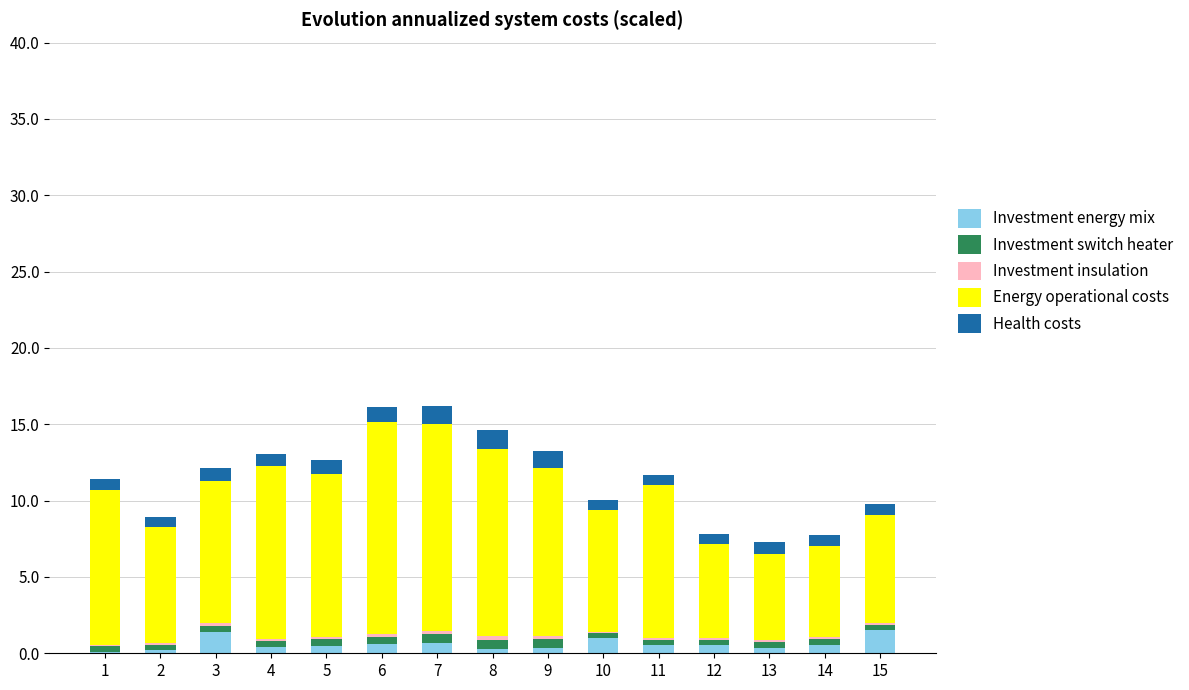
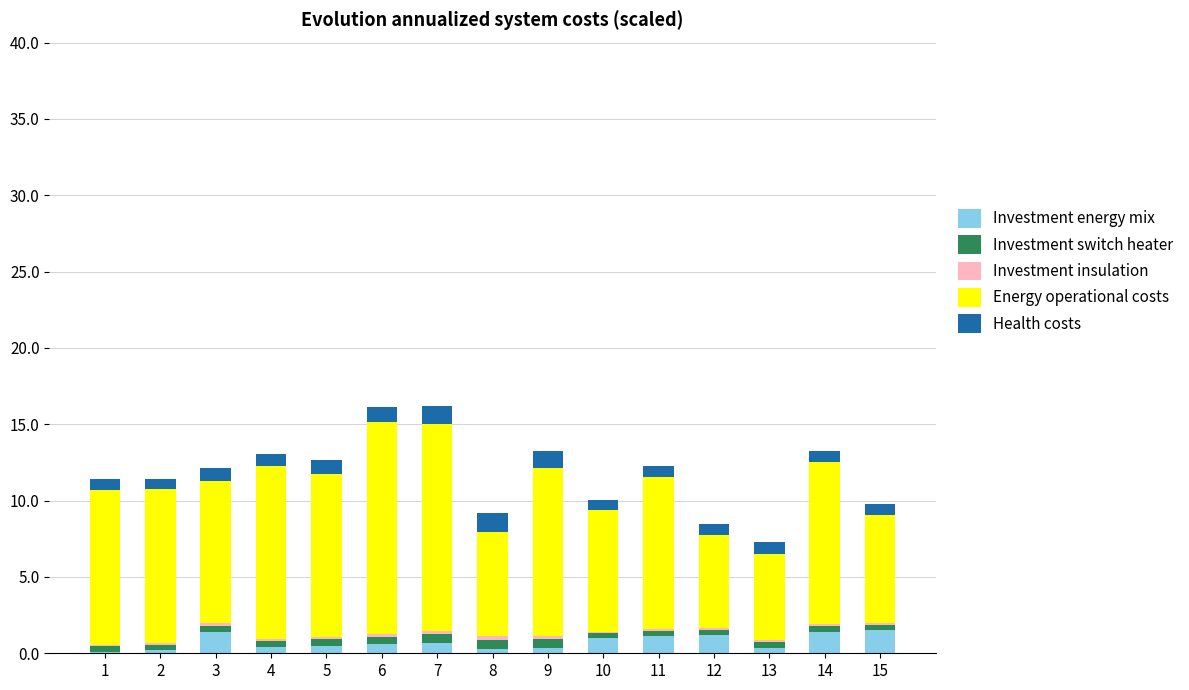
Energy operational costs, 2: 7.6 -> 10.1
Energy operational costs, 8: 12.2 -> 6.8
Investment energy mix, 11: 0.6 -> 1.1
Investment energy mix, 12: 0.6 -> 1.2
Investment energy mix, 14: 0.6 -> 1.4
Energy operational costs, 14: 5.9 -> 10.6
